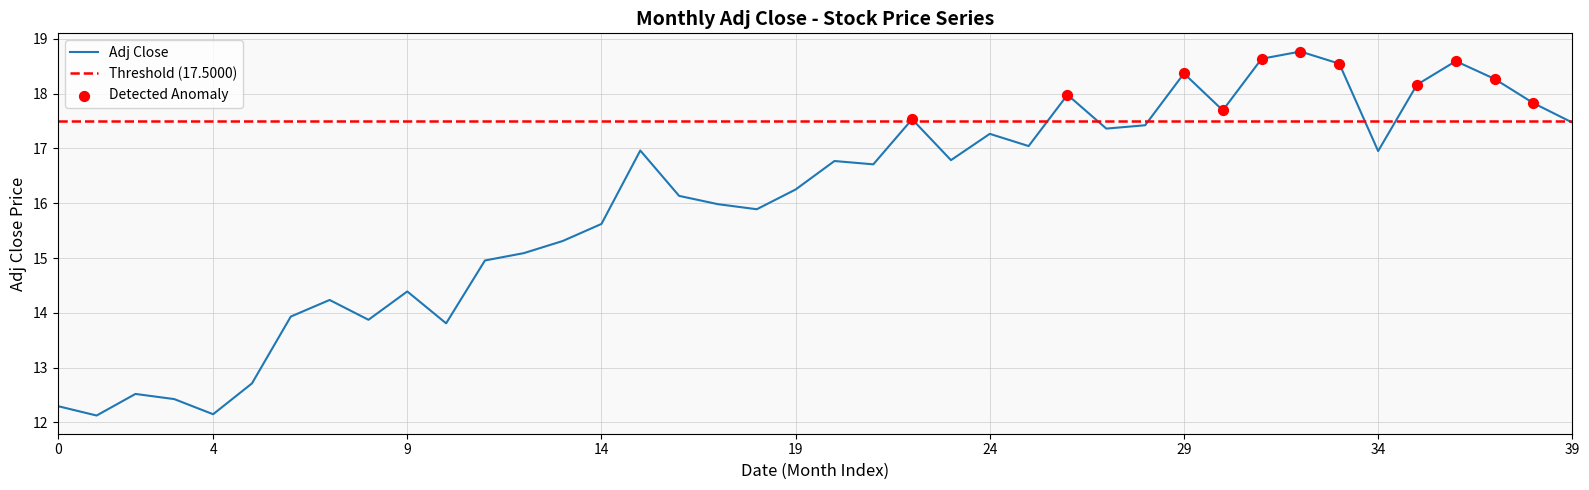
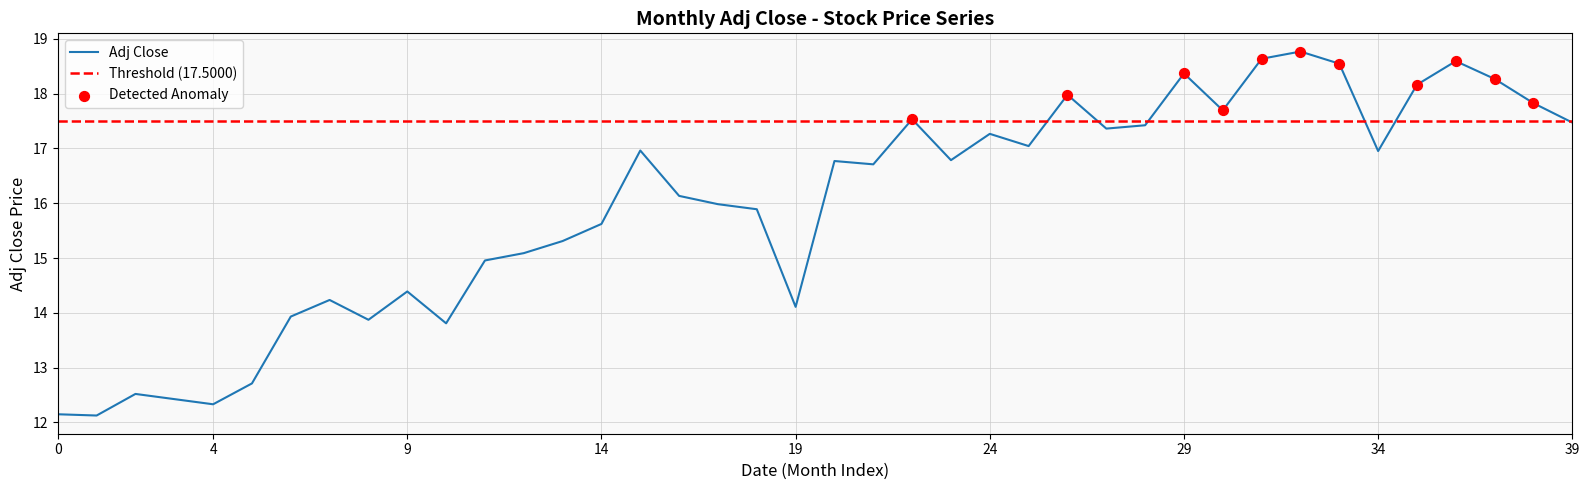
Adj Close, 0: 12.3 -> 12.2
Adj Close, 4: 12.2 -> 12.3
Adj Close, 19: 16.3 -> 14.1
